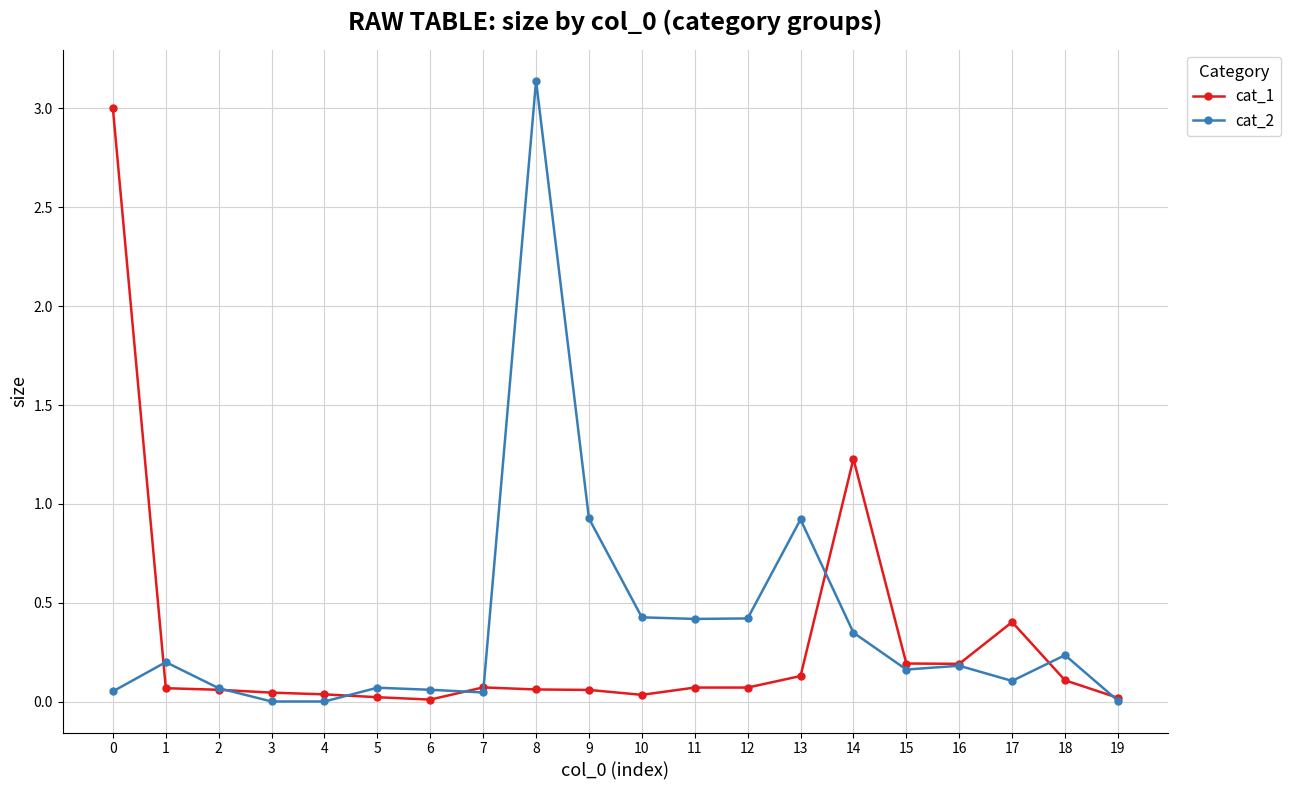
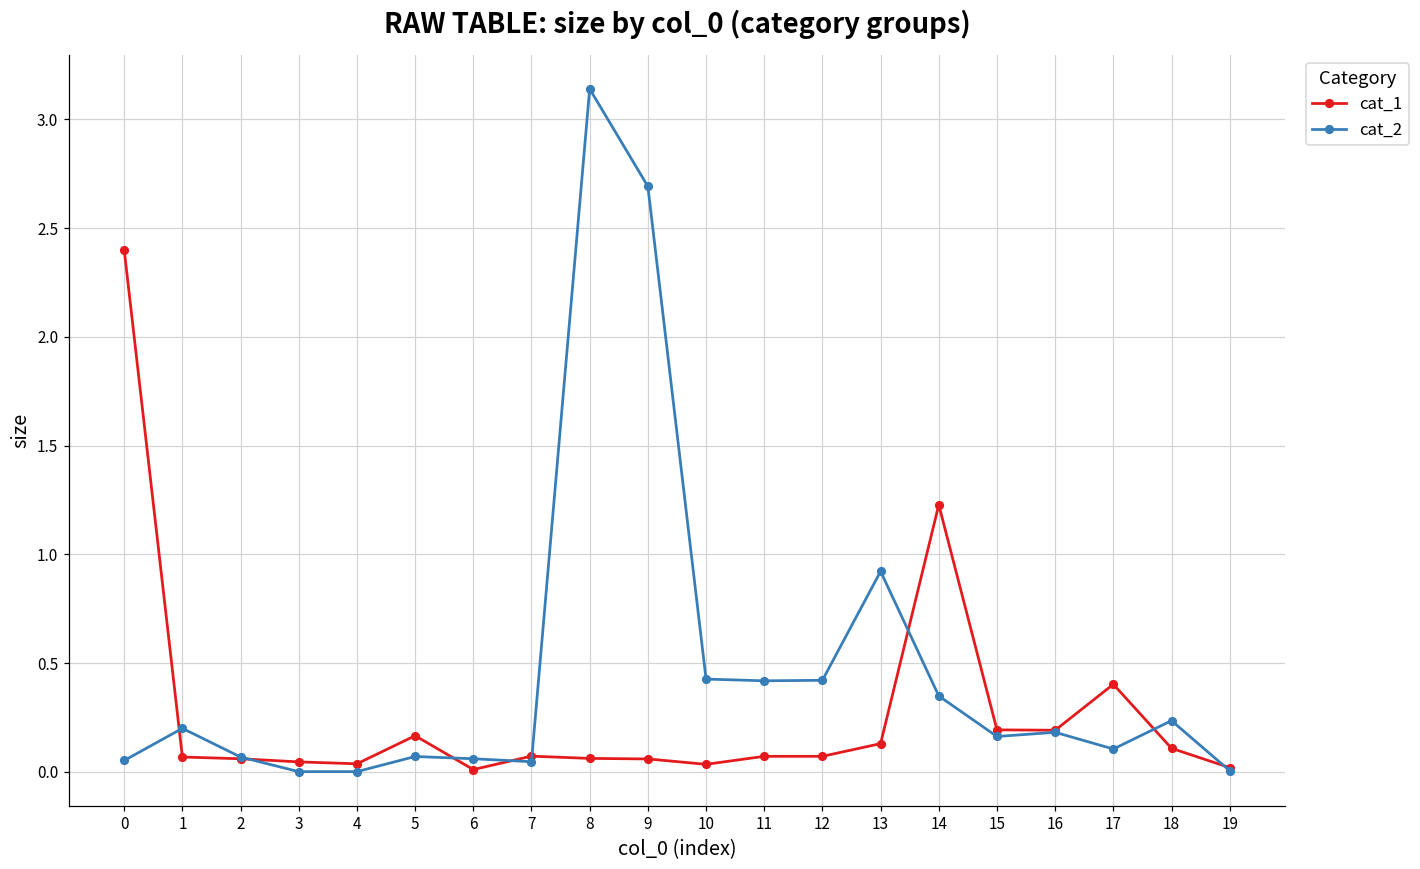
cat_1, 0: 3.0 -> 2.4
cat_1, 5: 0.02 -> 0.17
cat_2, 9: 0.93 -> 2.69
